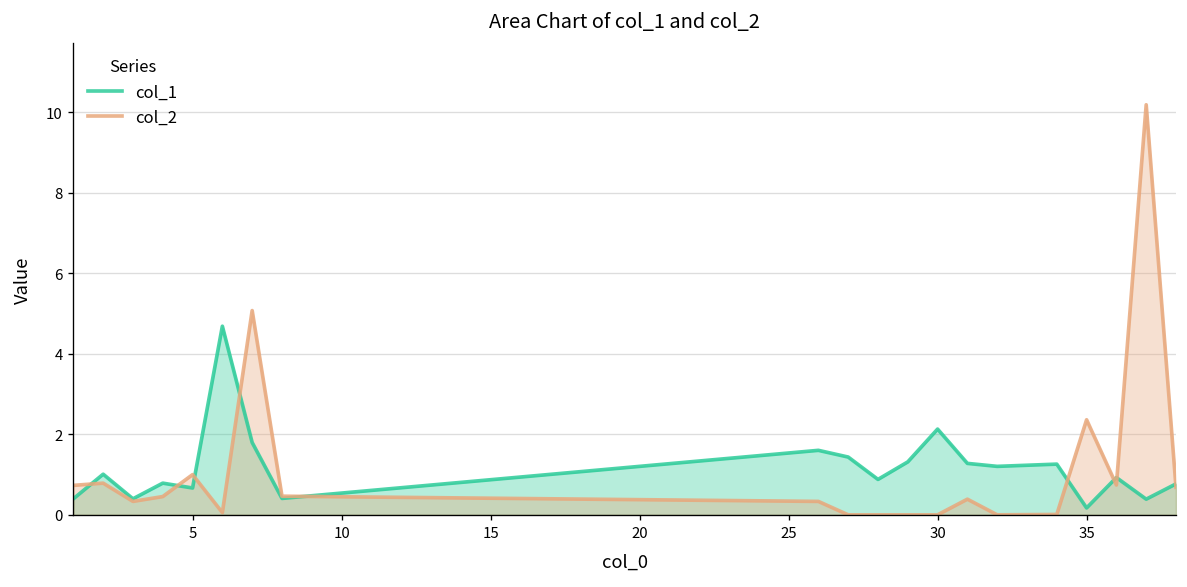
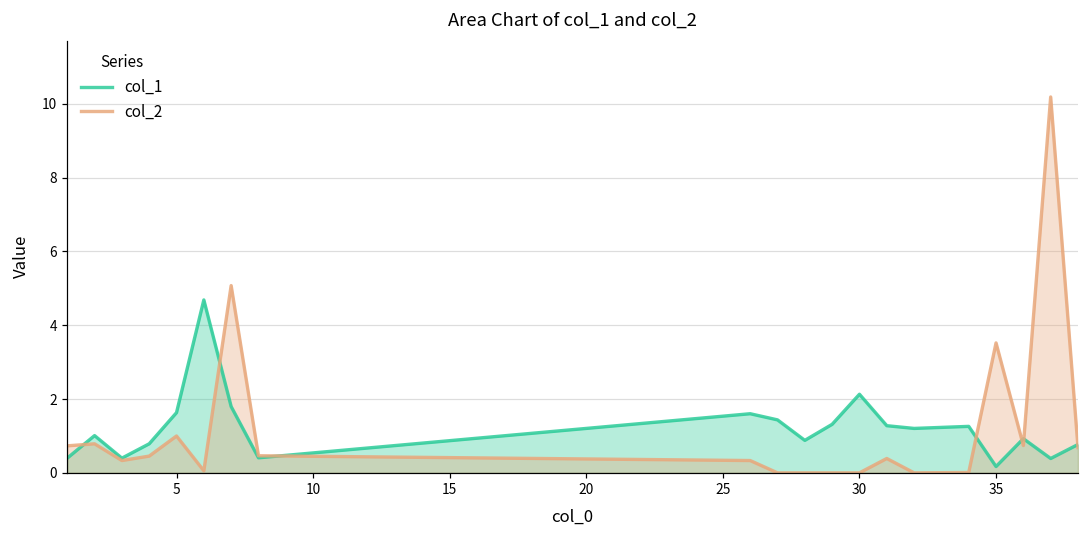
col_1, 5: 0.7 -> 1.6
col_2, 35: 2.4 -> 3.5
